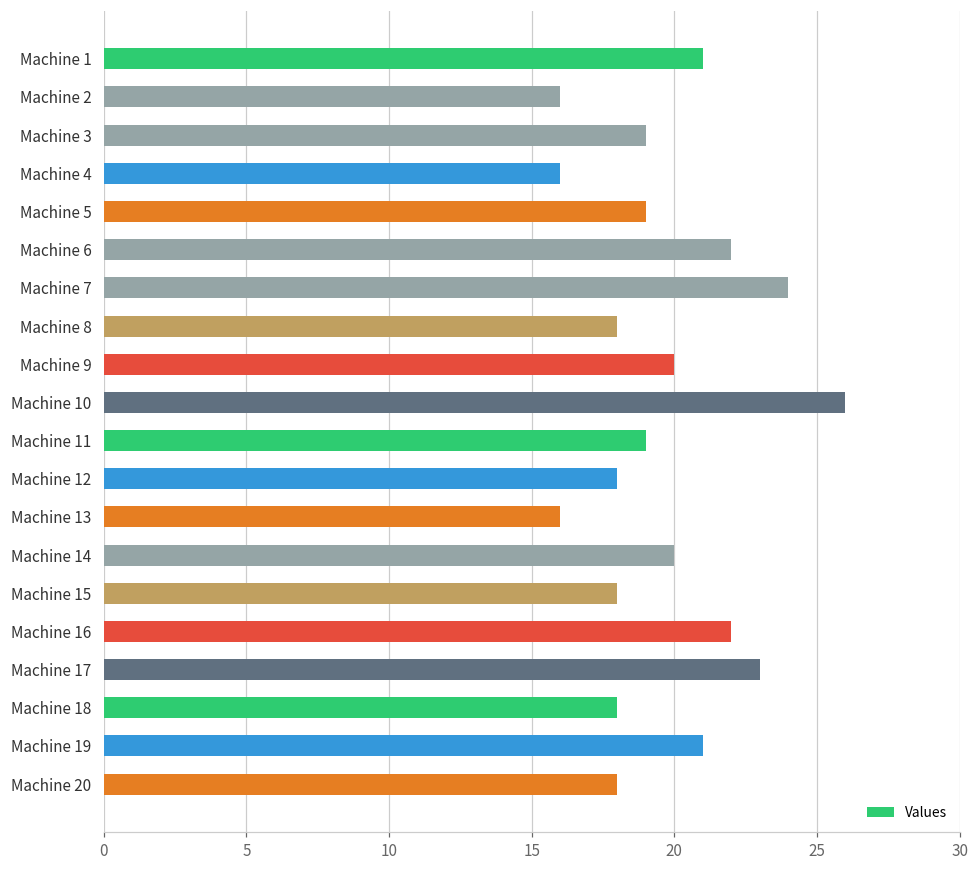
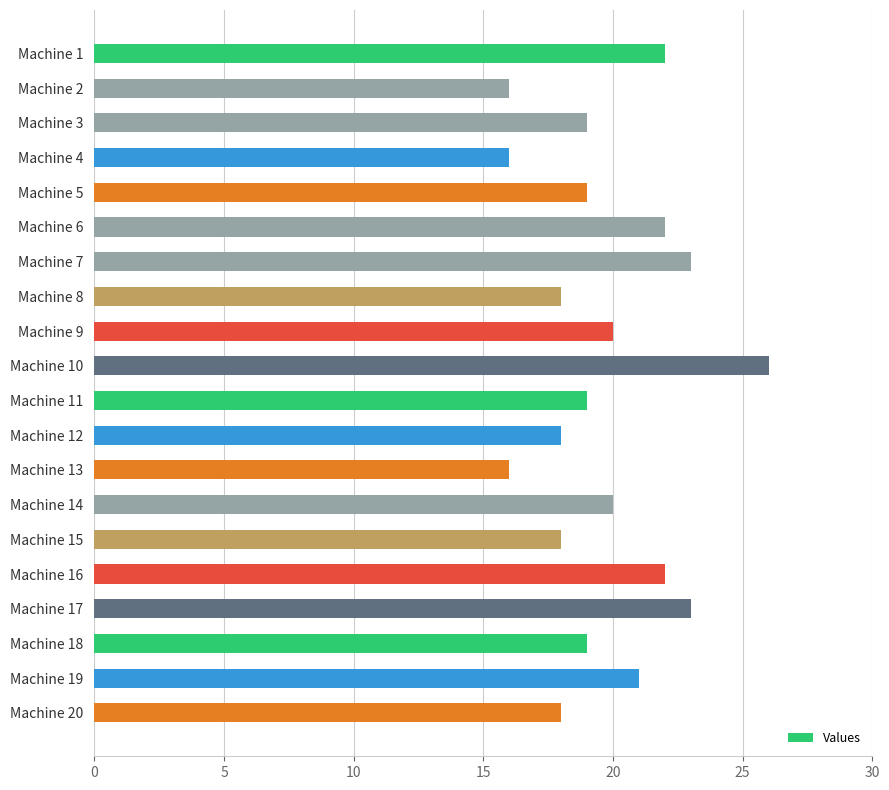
Machine 1: 21 -> 22
Machine 7: 24 -> 23
Machine 18: 18 -> 19
